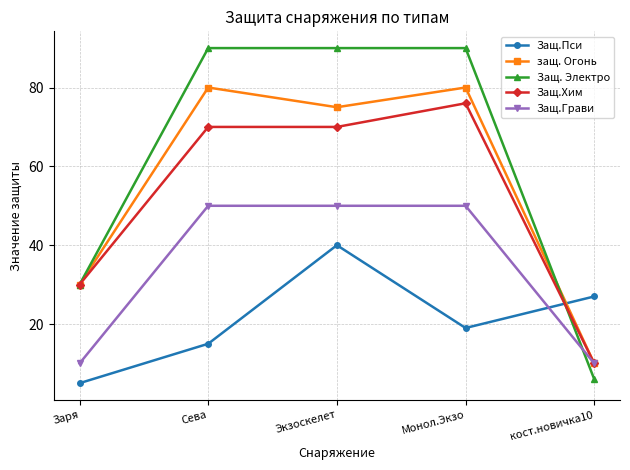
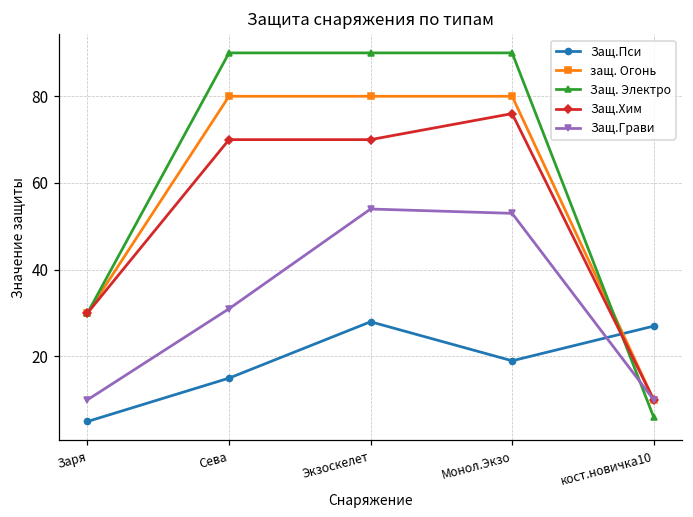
Защ.Грави, Сева: 50 -> 31
Защ.Пси, Экзоскелет: 40 -> 28
защ. Огонь, Экзоскелет: 75 -> 80
Защ.Грави, Экзоскелет: 50 -> 54
Защ.Грави, Монол.Экзо: 50 -> 53
